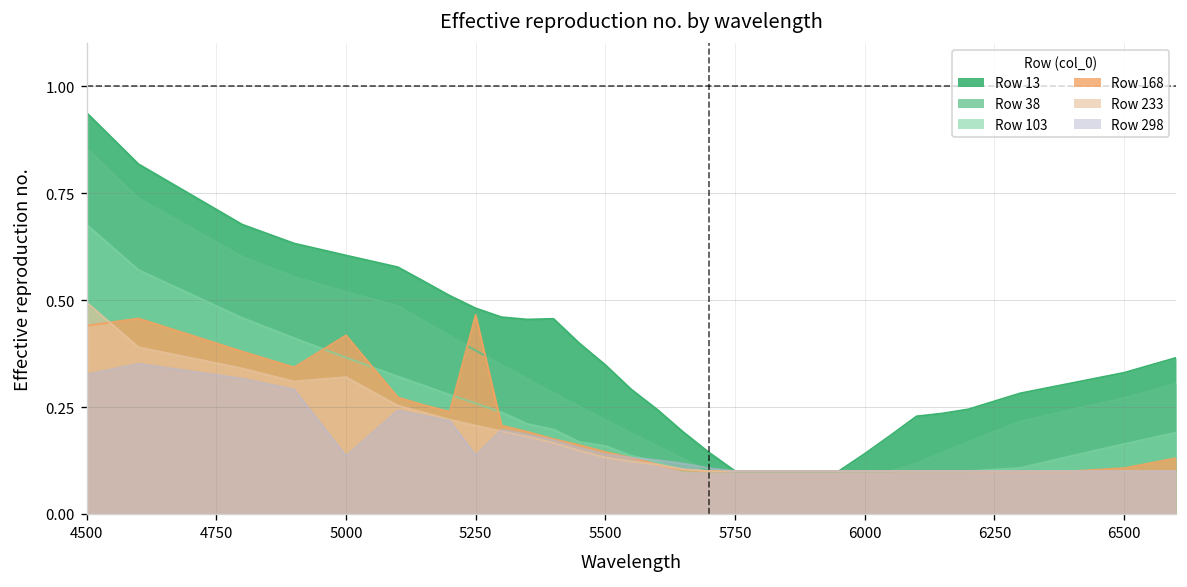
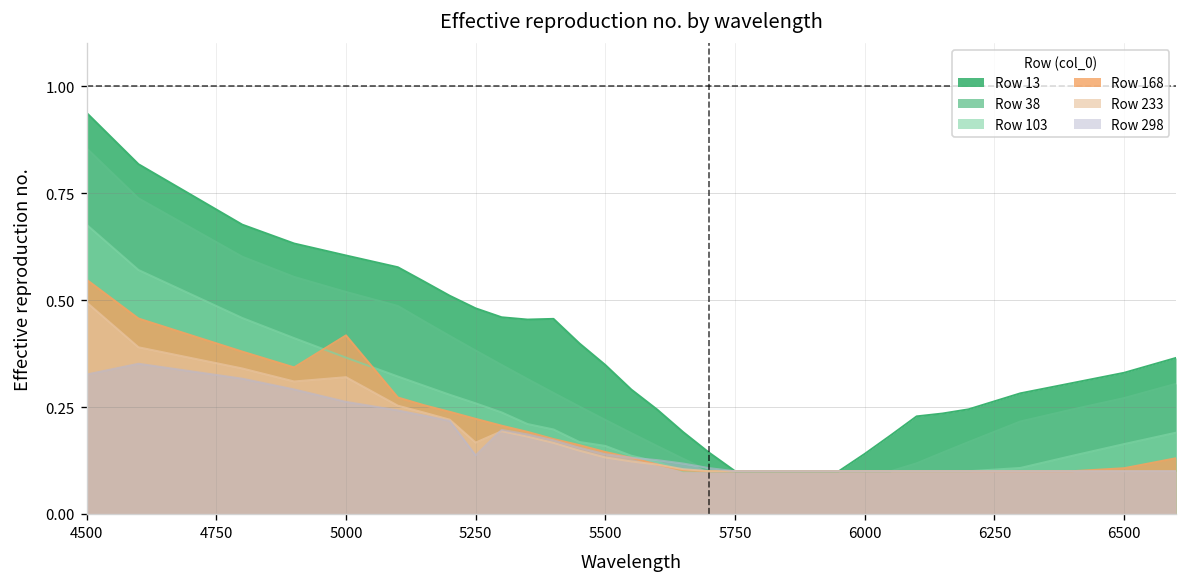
Row 168, 4500: 0.44 -> 0.55
Row 298, 5000: 0.14 -> 0.26
Row 168, 5250: 0.47 -> 0.22
Row 233, 5250: 0.21 -> 0.17
